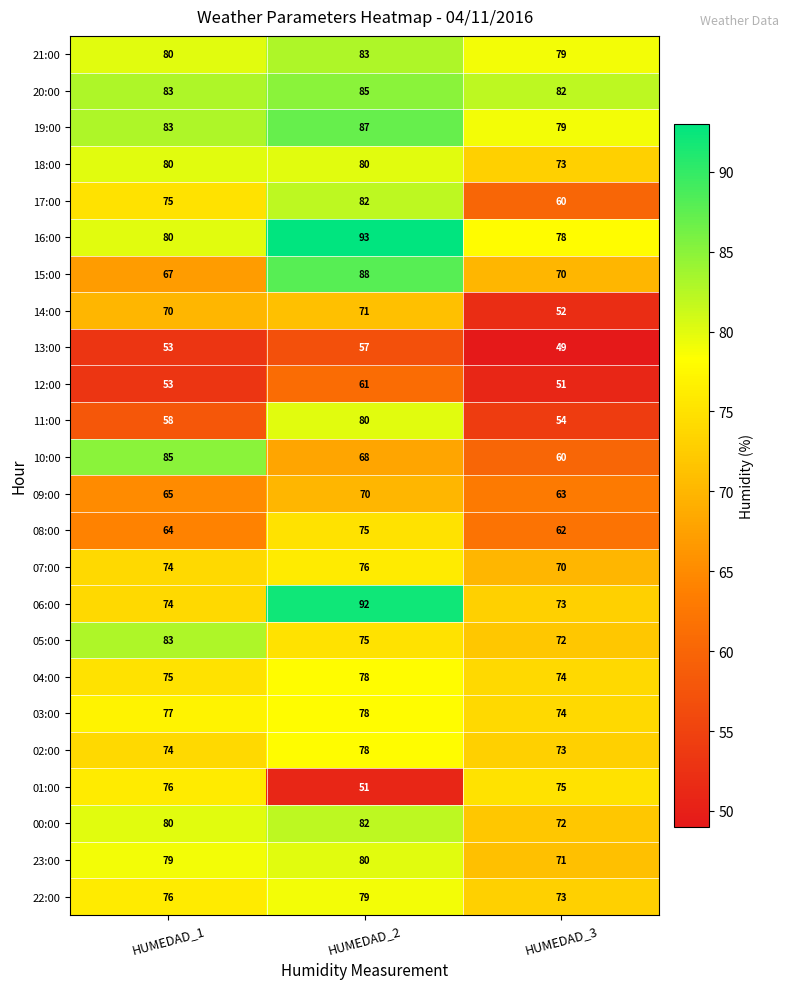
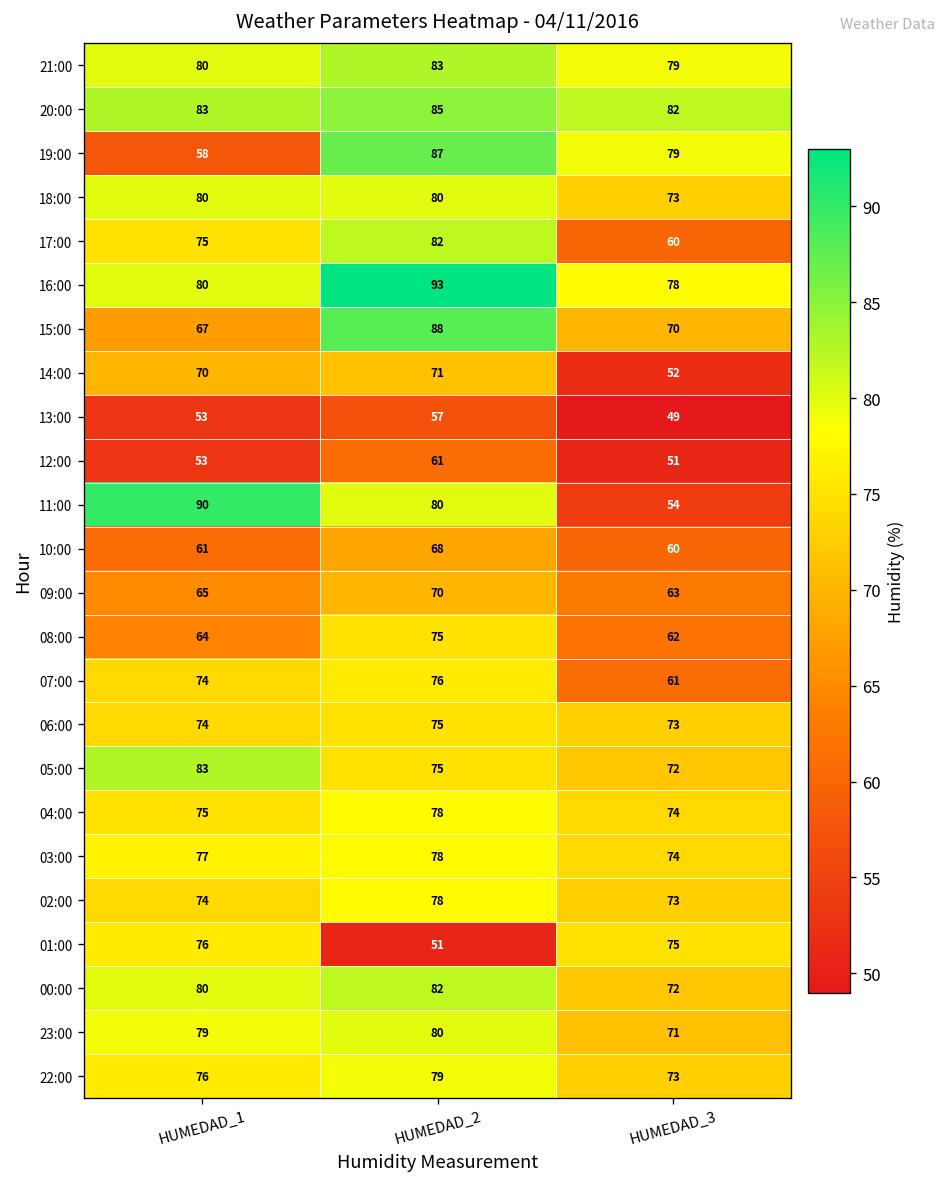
19:00, HUMEDAD_1: 83 -> 58
11:00, HUMEDAD_1: 58 -> 90
10:00, HUMEDAD_1: 85 -> 61
07:00, HUMEDAD_3: 70 -> 61
06:00, HUMEDAD_2: 92 -> 75
